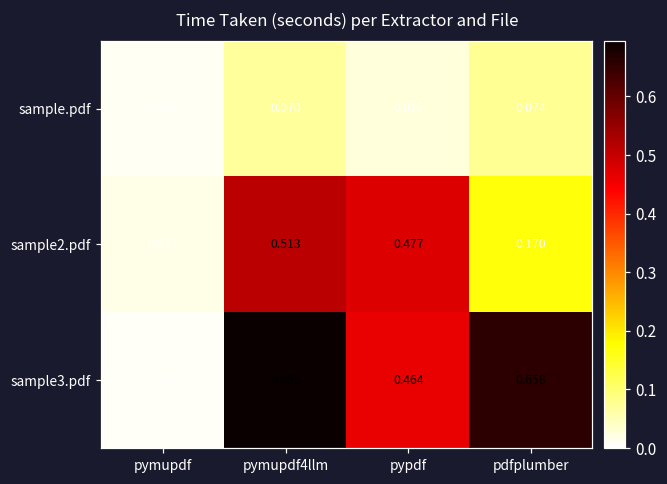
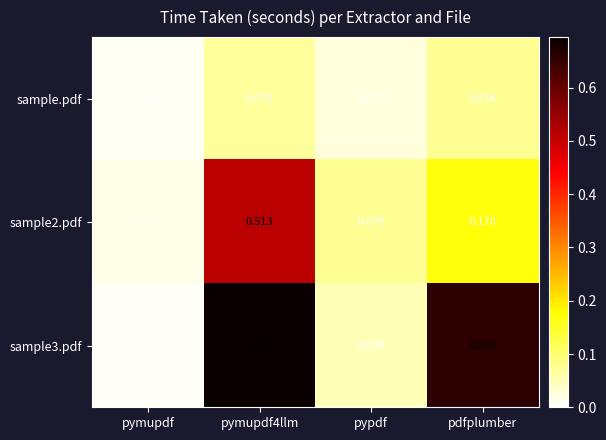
sample2.pdf, pypdf: 0.477 -> 0.076
sample3.pdf, pypdf: 0.464 -> 0.049
